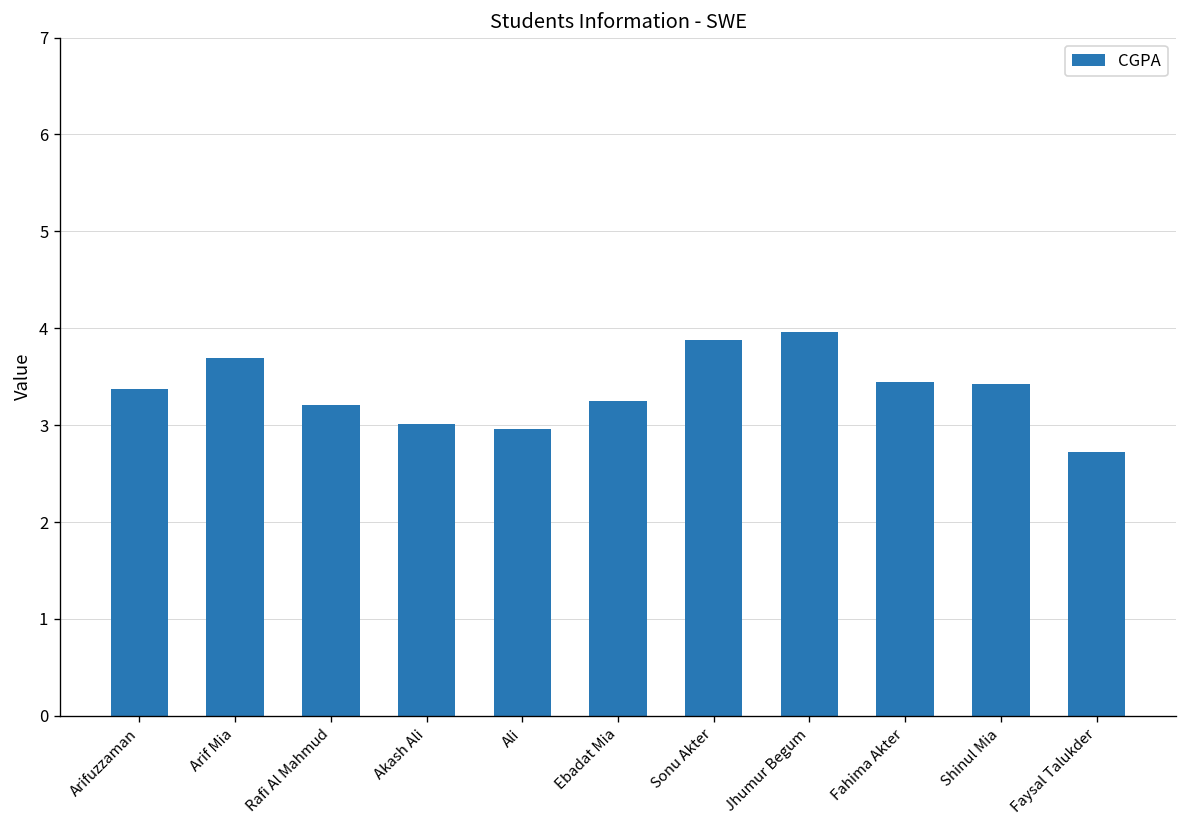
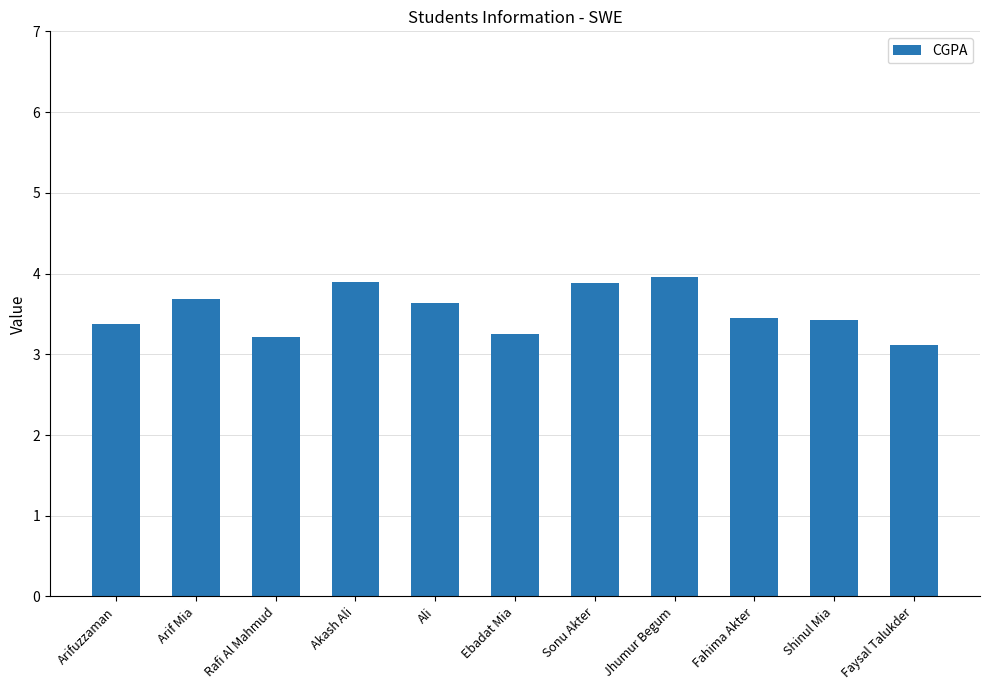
Akash Ali: 3.0 -> 3.9
Ali: 3.0 -> 3.6
Faysal Talukder: 2.7 -> 3.1
